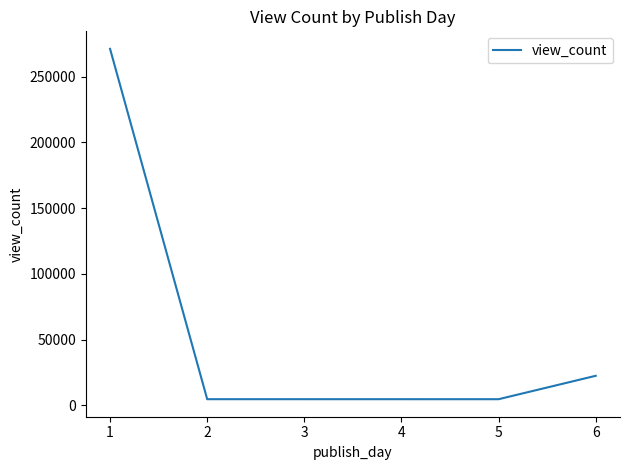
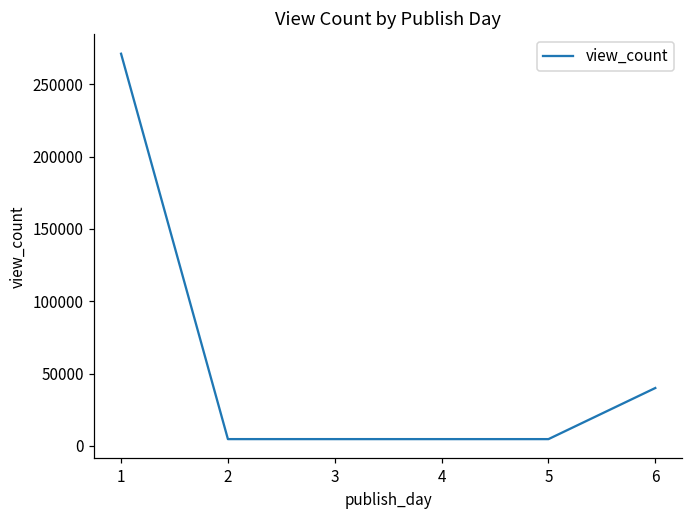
6: 22000 -> 40000
